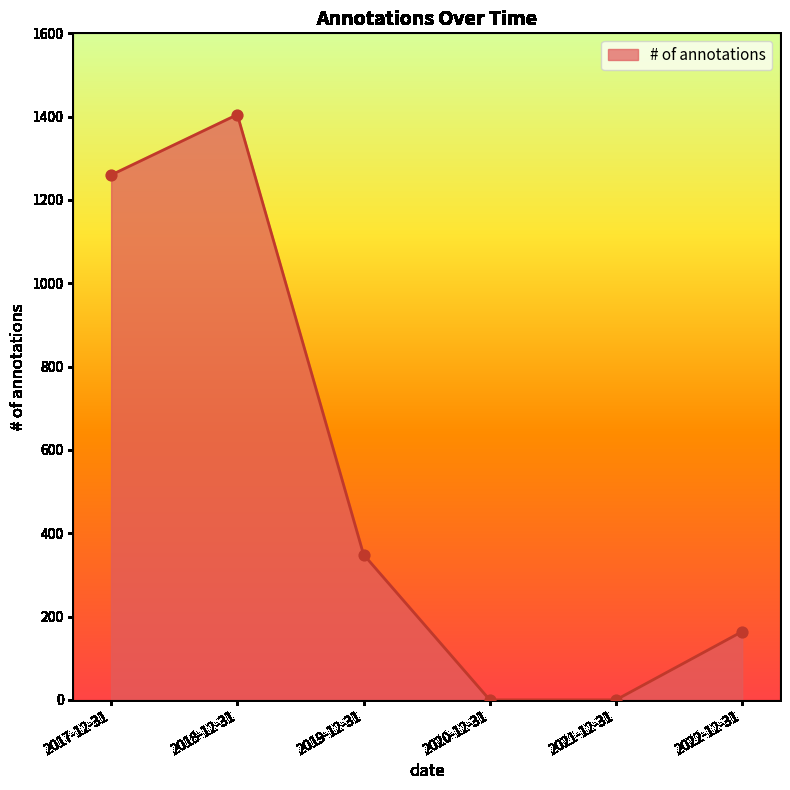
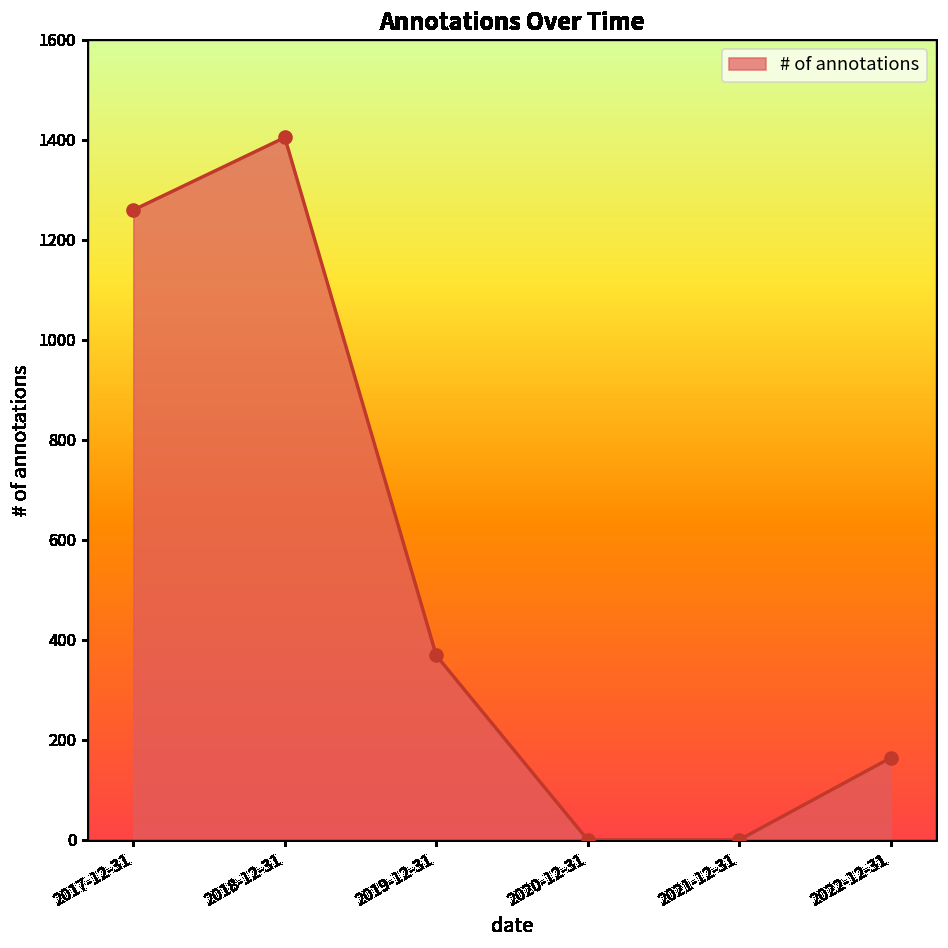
2019-12-31: 350 -> 370
